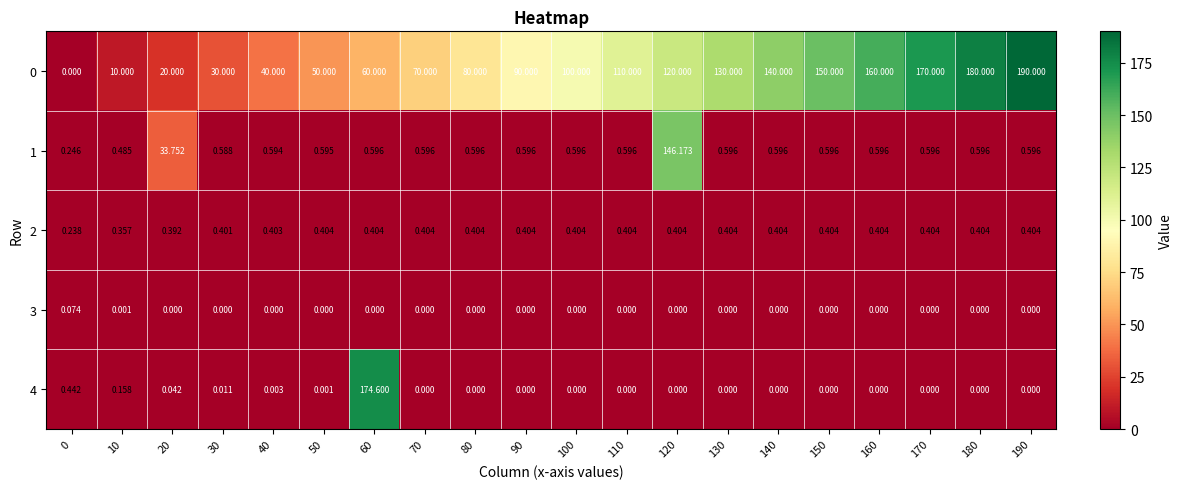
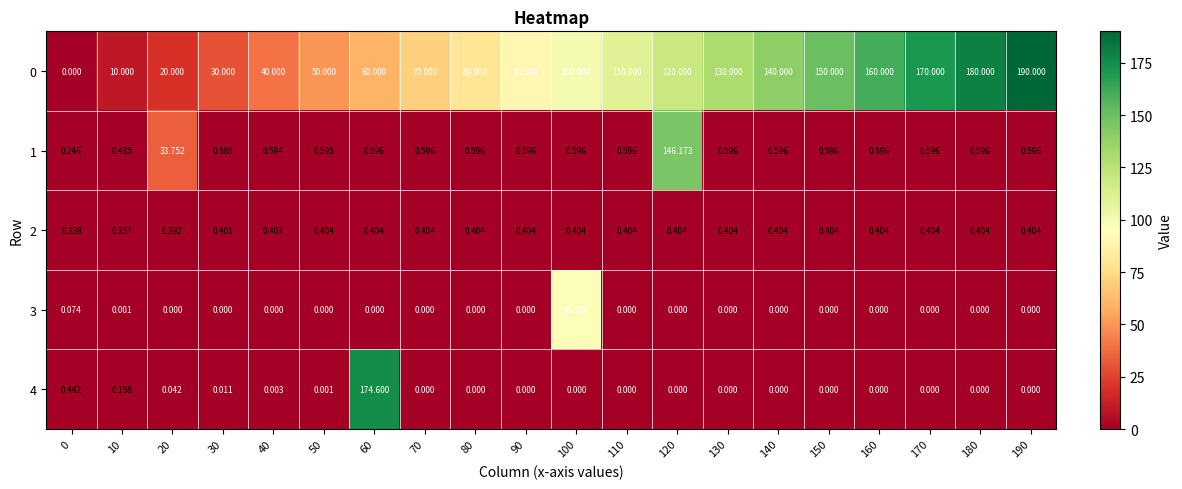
3, 100: 0.000 -> 96.500
